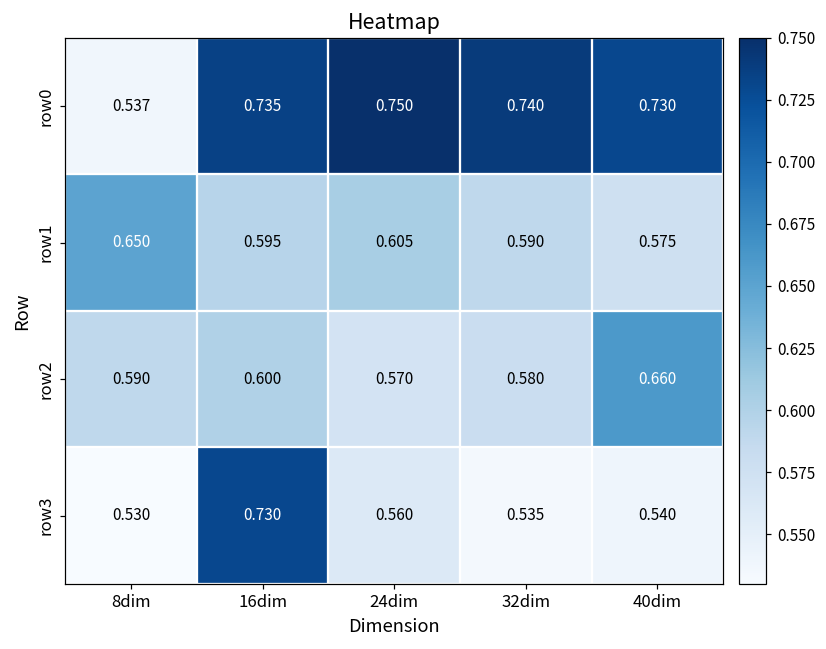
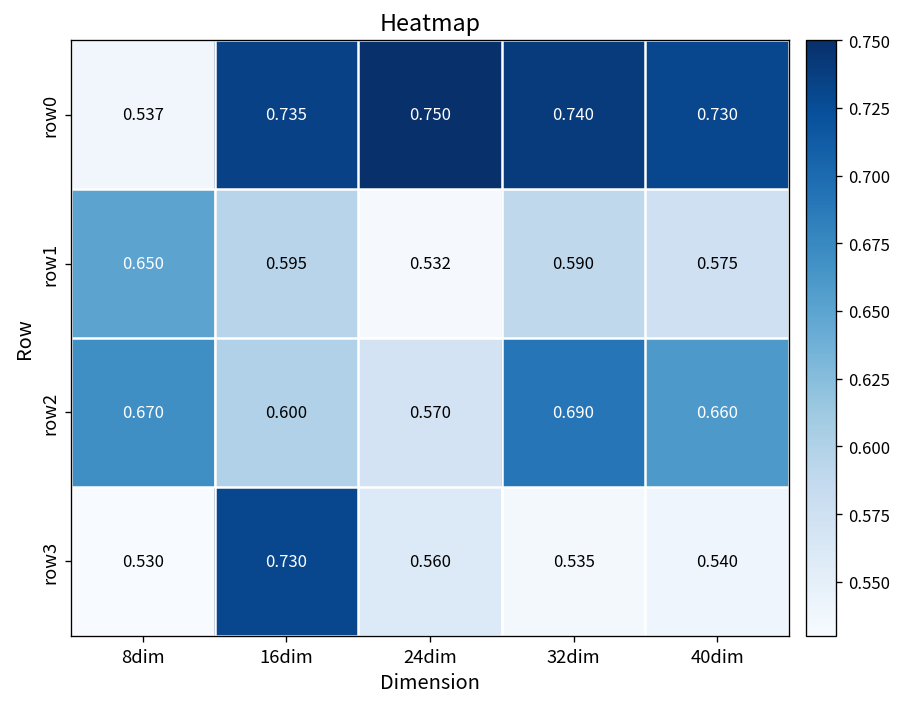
row1, 24dim: 0.605 -> 0.532
row2, 8dim: 0.590 -> 0.670
row2, 32dim: 0.580 -> 0.690
